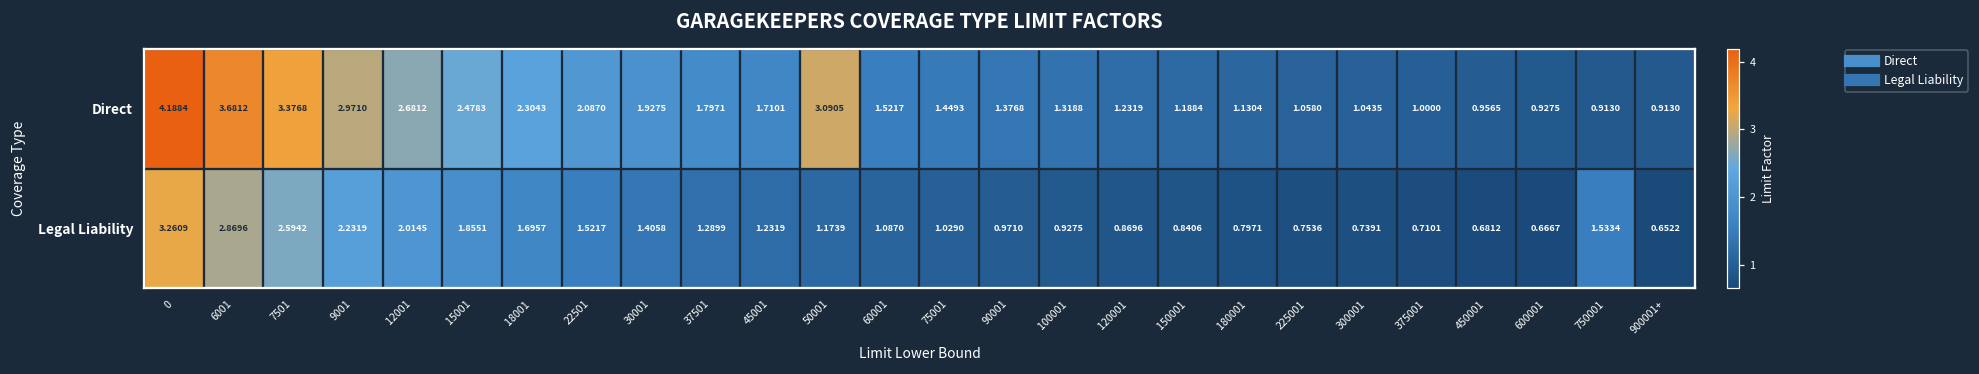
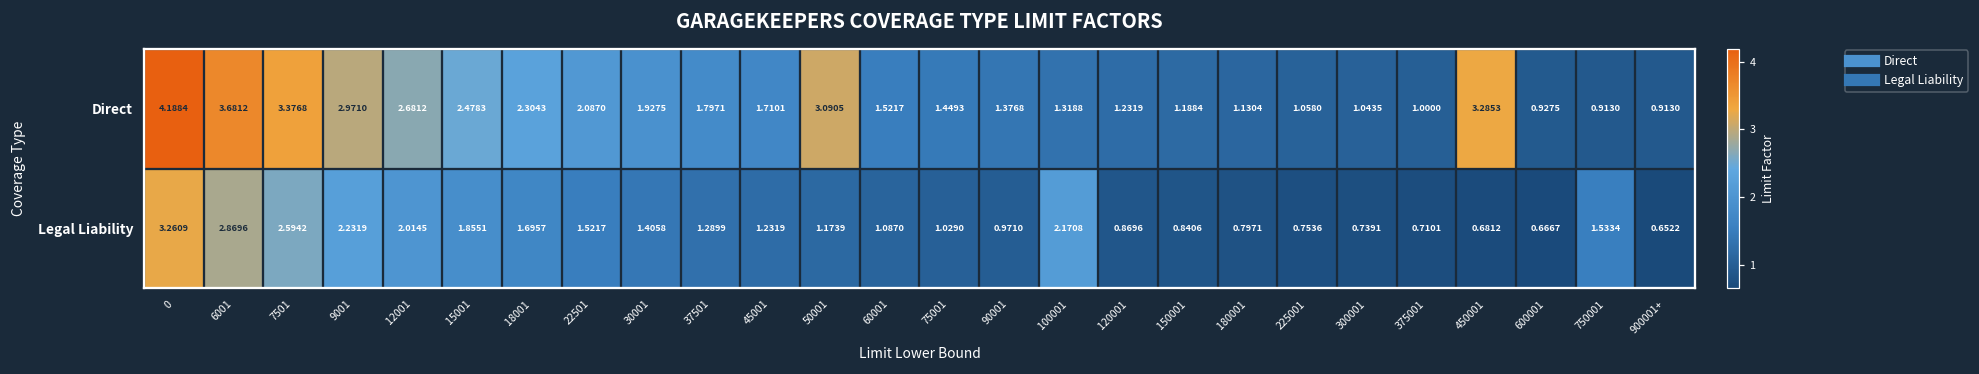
Direct, 450001: 0.9565 -> 3.2853
Legal Liability, 100001: 0.9275 -> 2.1708
